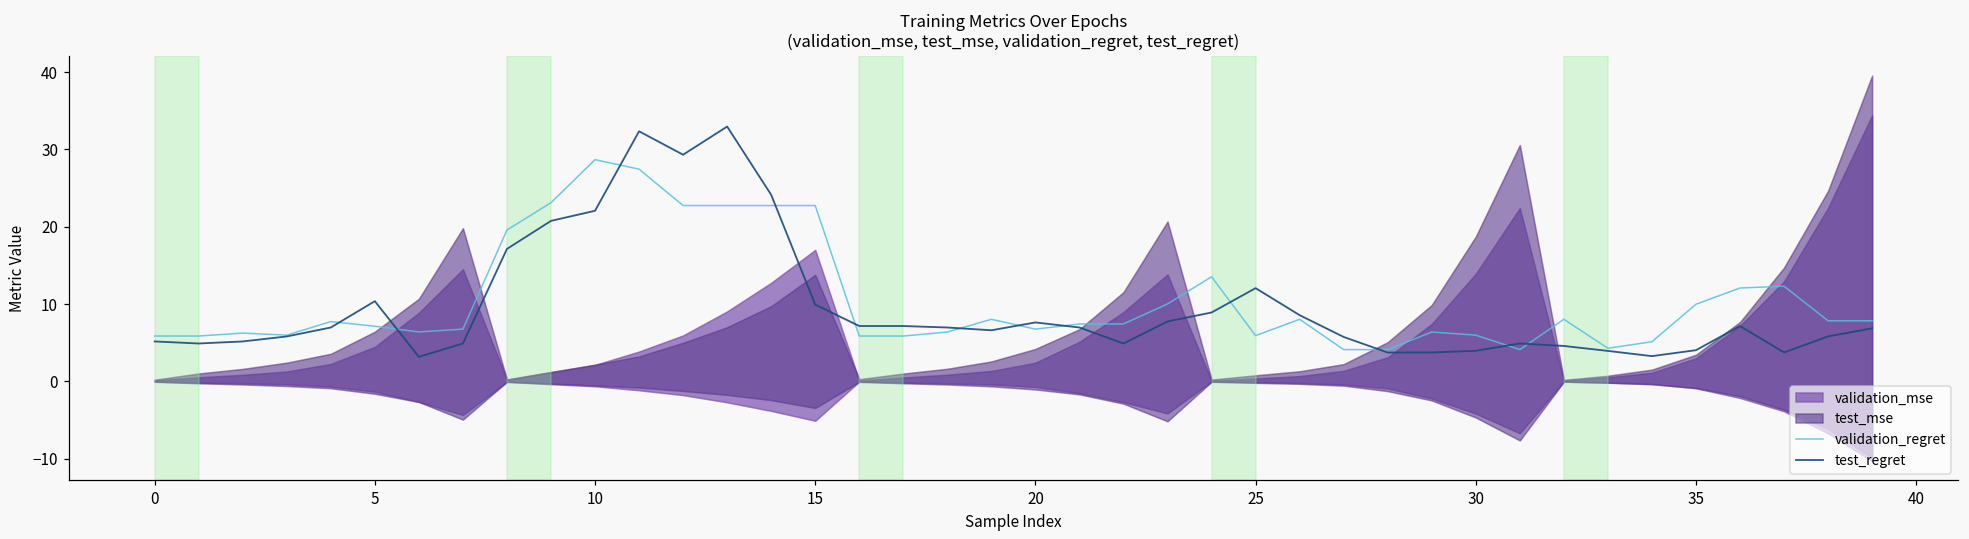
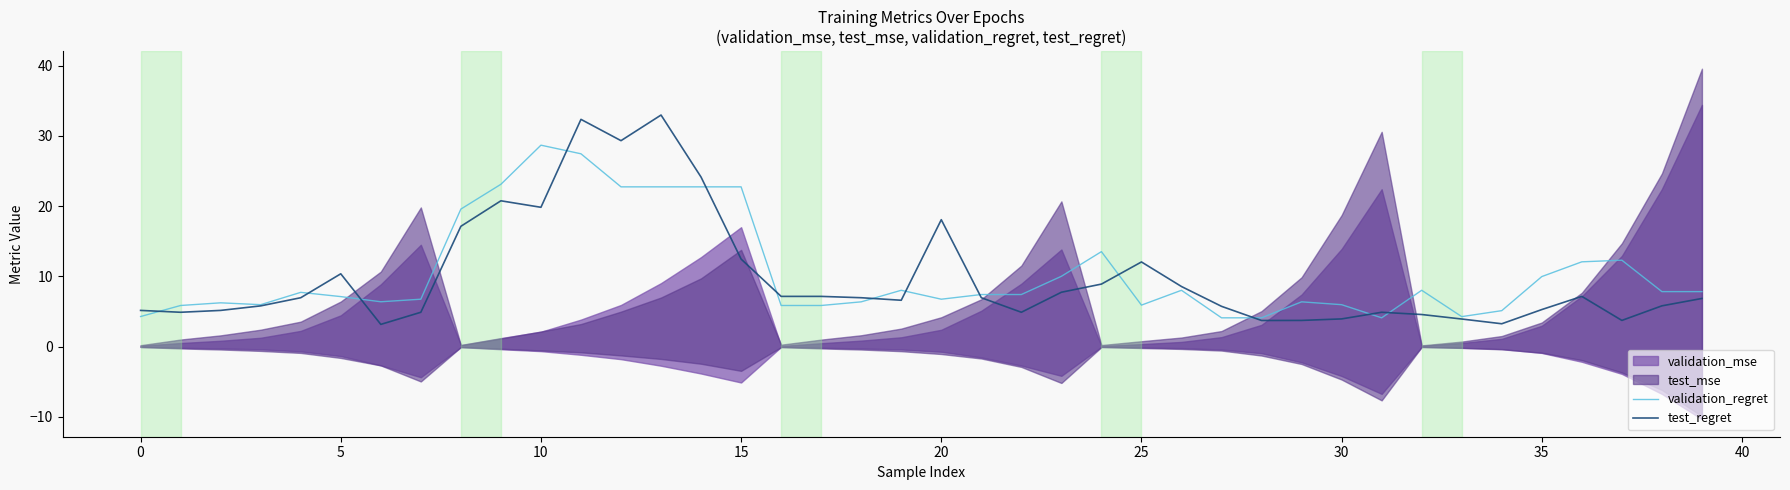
validation_regret, 0: 6 -> 4
test_regret, 10: 22 -> 20
test_regret, 15: 10 -> 12
test_regret, 20: 8 -> 18
test_regret, 35: 4 -> 5
